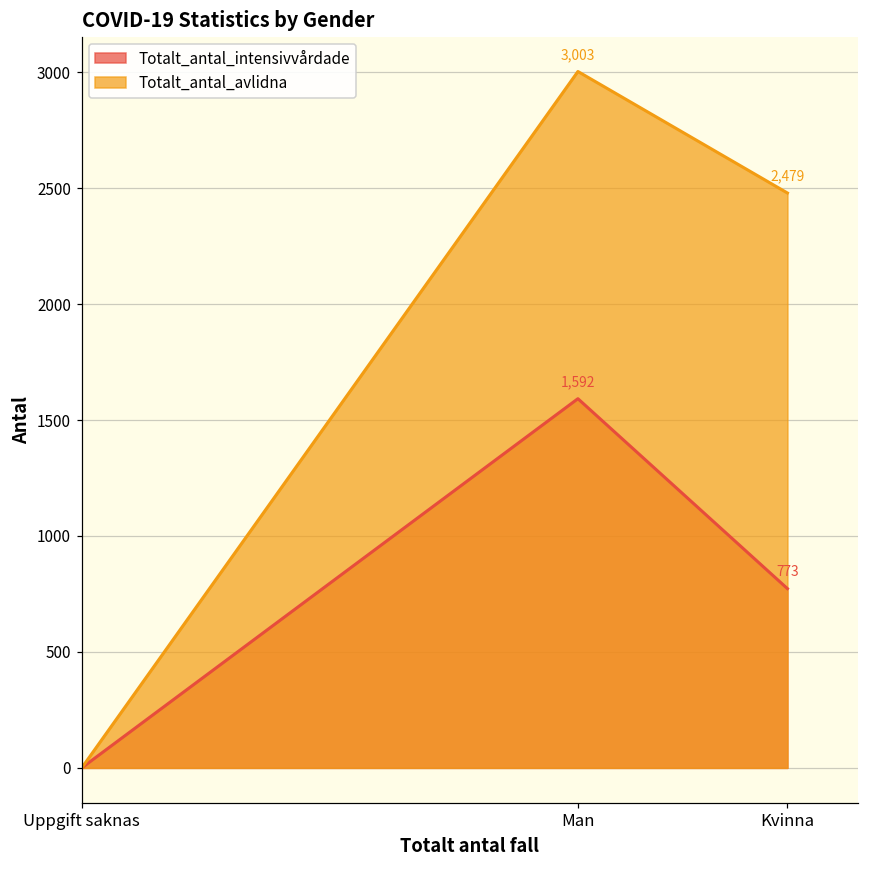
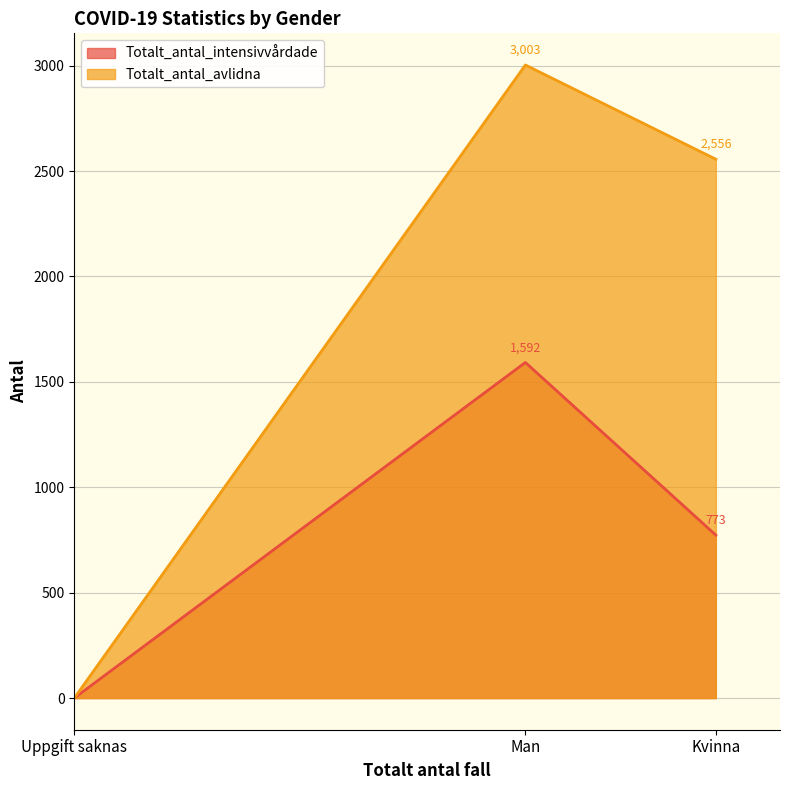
Totalt_antal_avlidna, Kvinna: 2,479 -> 2,556
